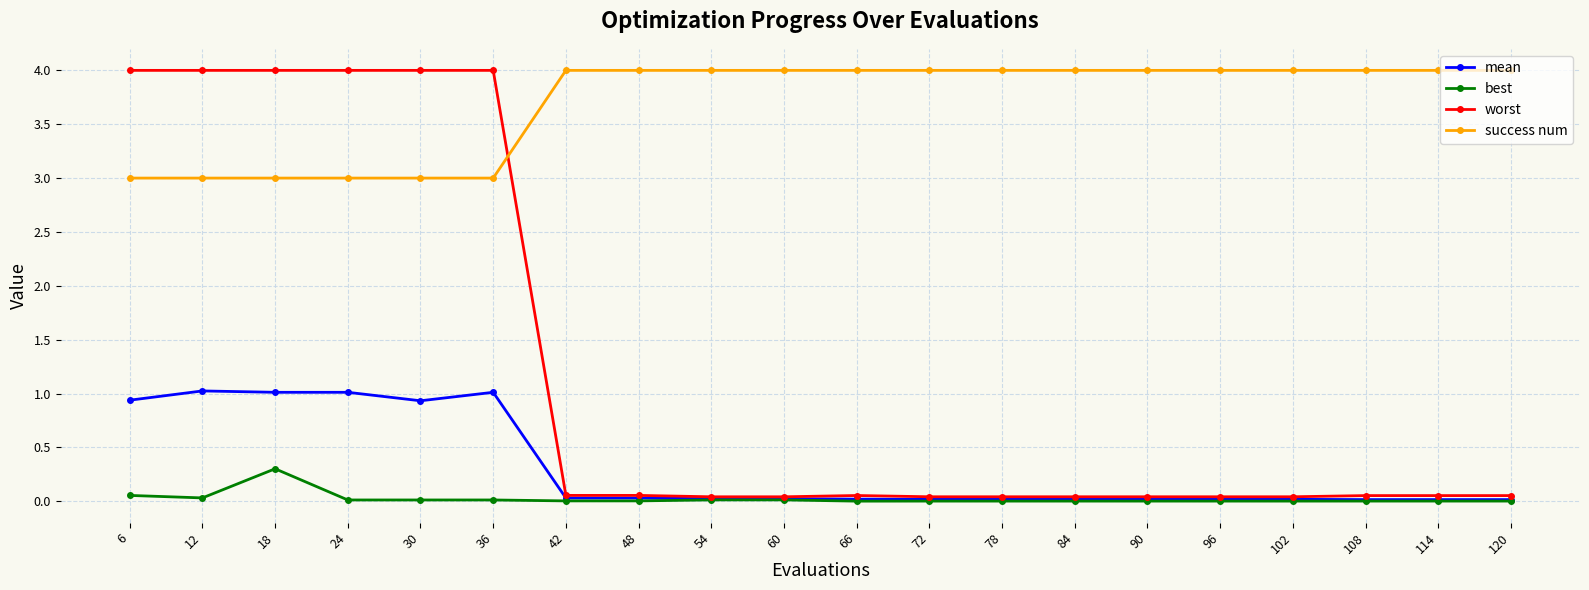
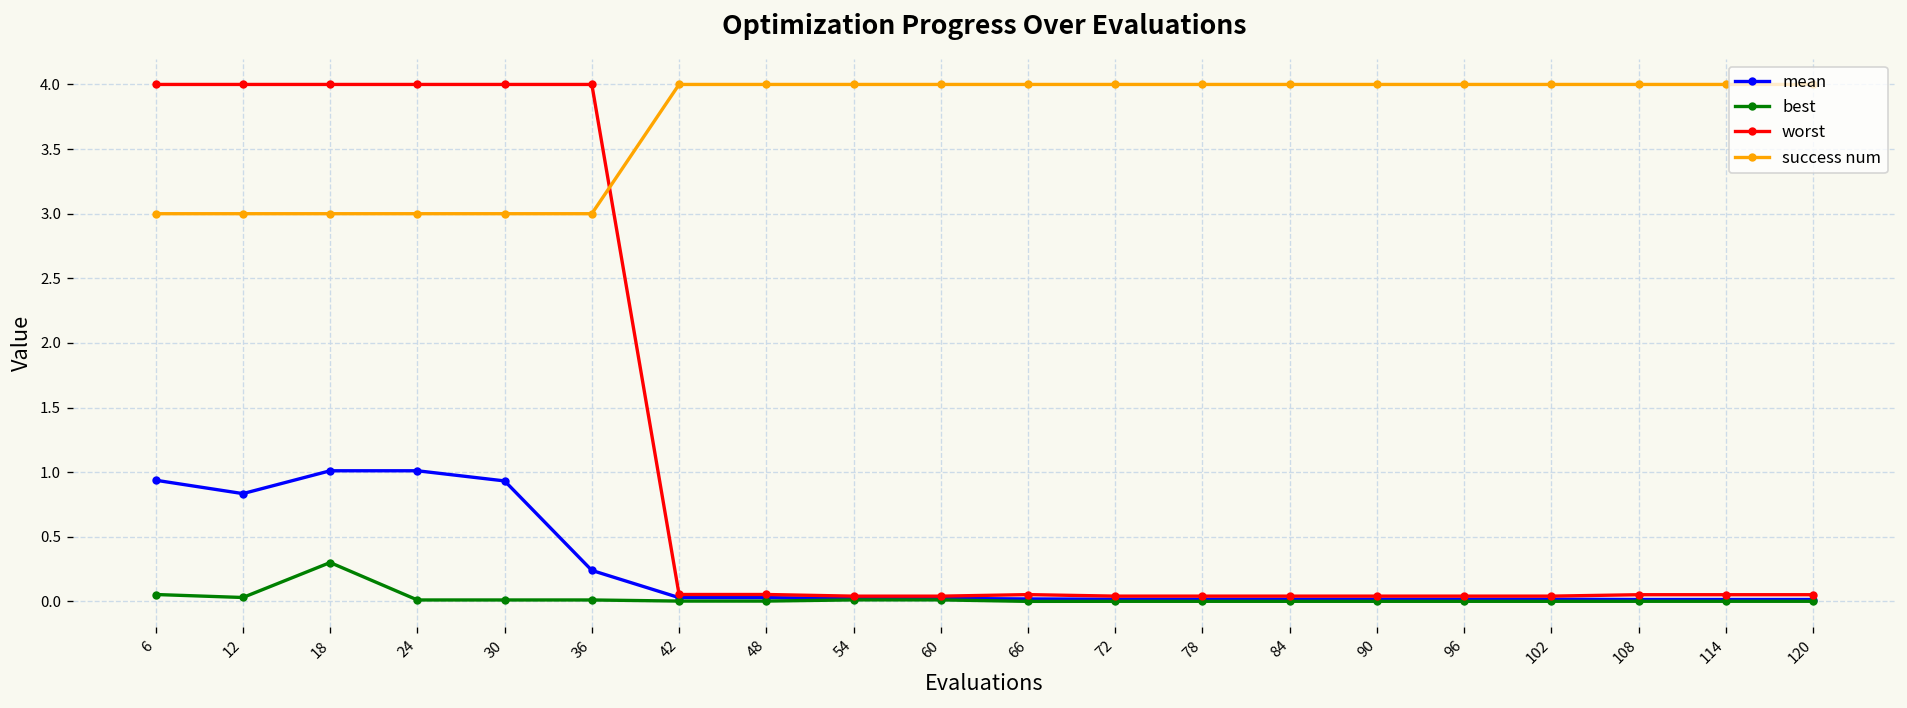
mean, 12: 1.02 -> 0.83
mean, 36: 1.01 -> 0.24
